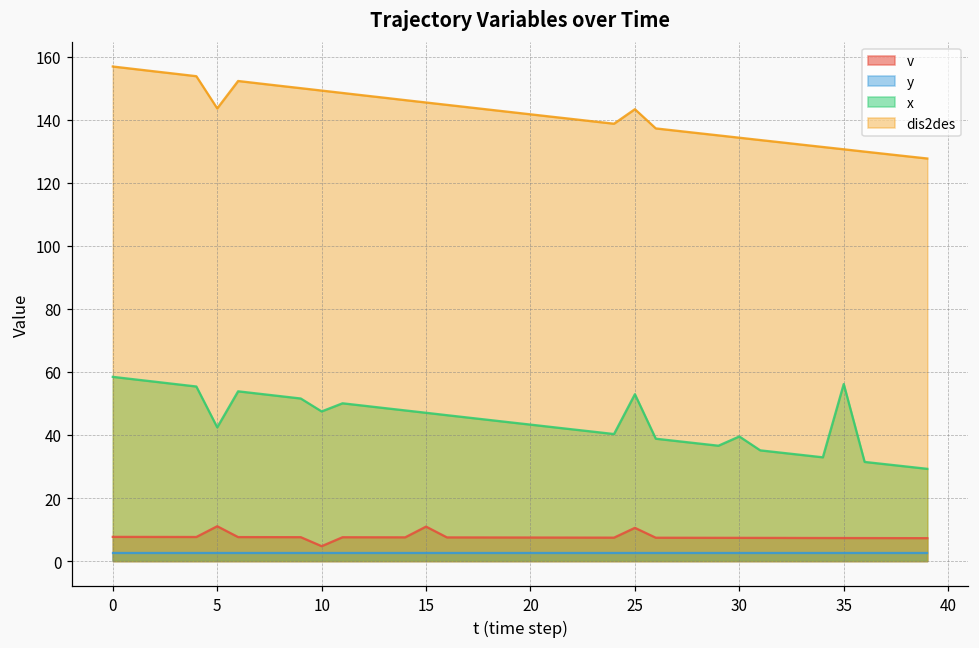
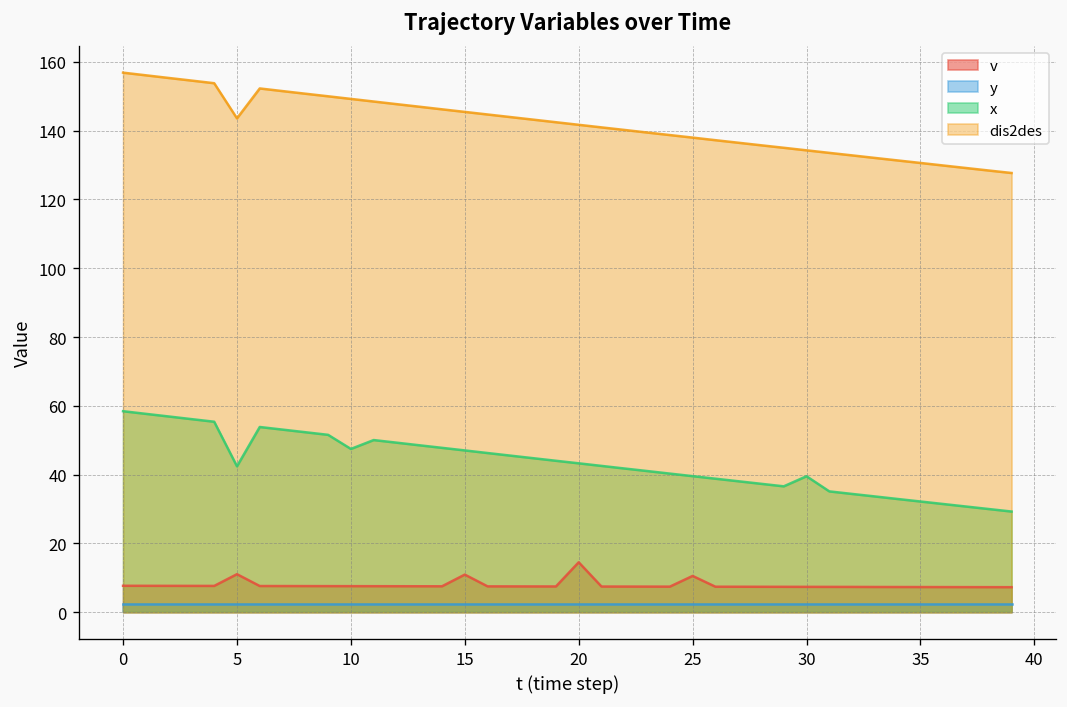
v, 10: 5 -> 8
v, 20: 7 -> 15
x, 25: 53 -> 40
dis2des, 25: 143 -> 138
x, 35: 56 -> 32
